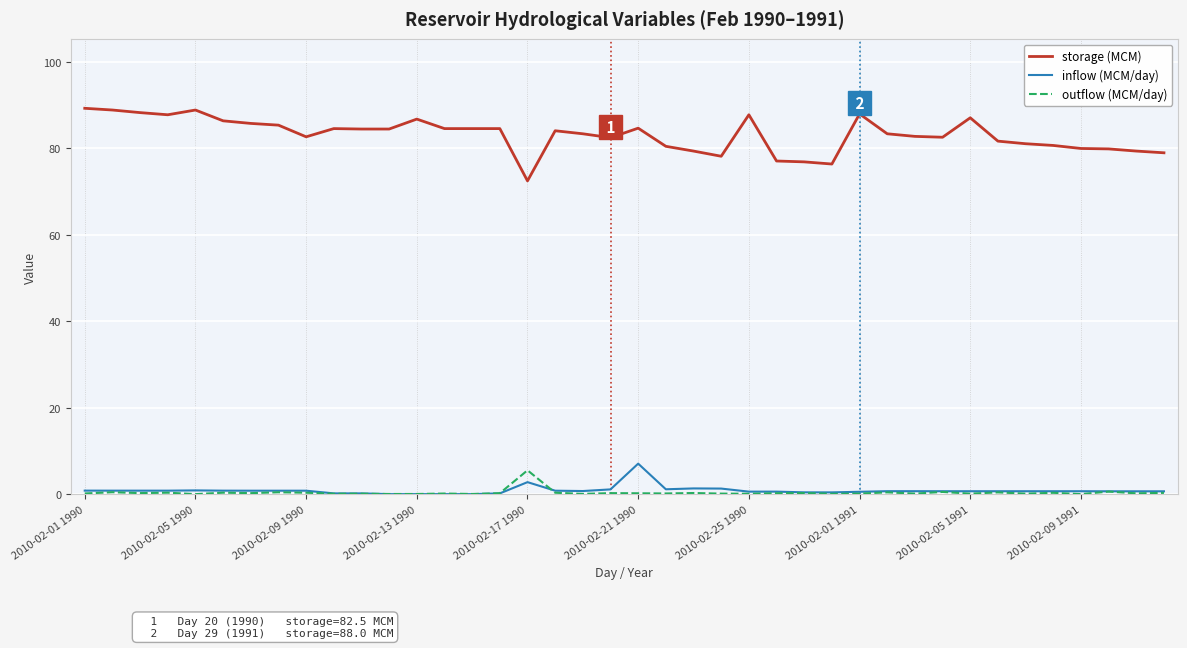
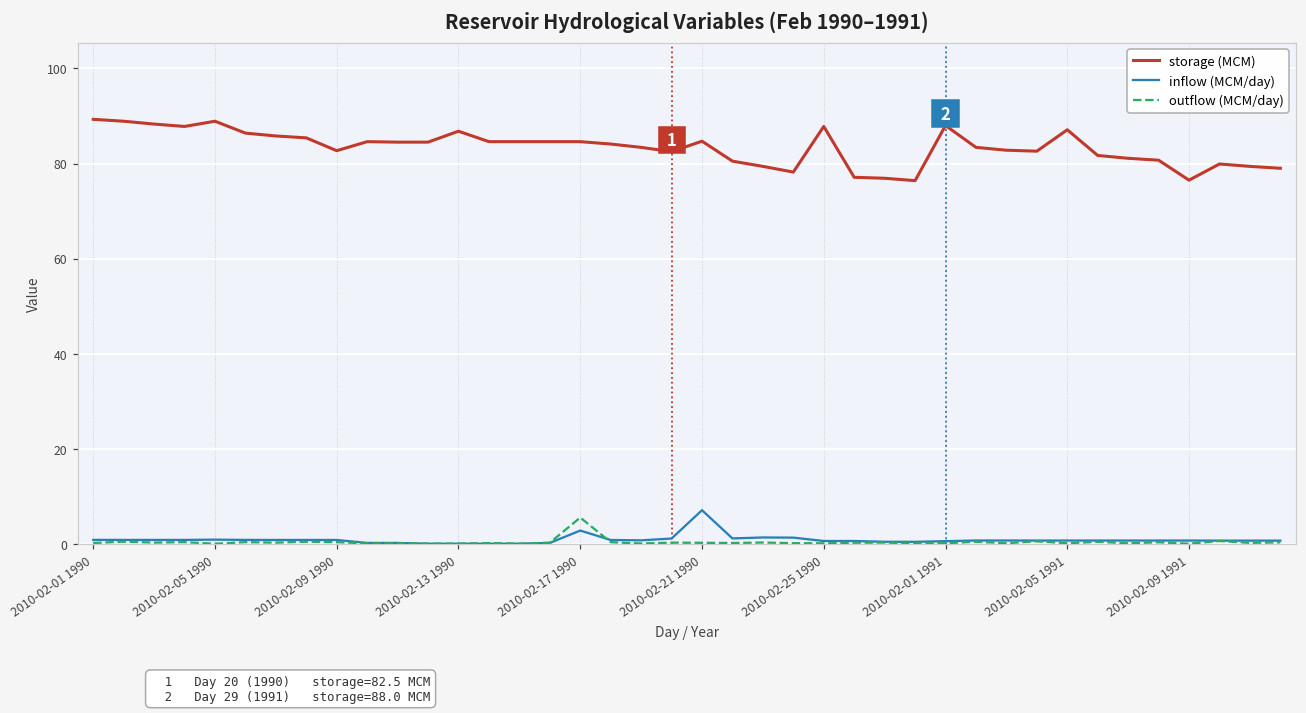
storage (MCM), 2010-02-17 1990: 73 -> 85
storage (MCM), 2010-02-09 1991: 80 -> 77
